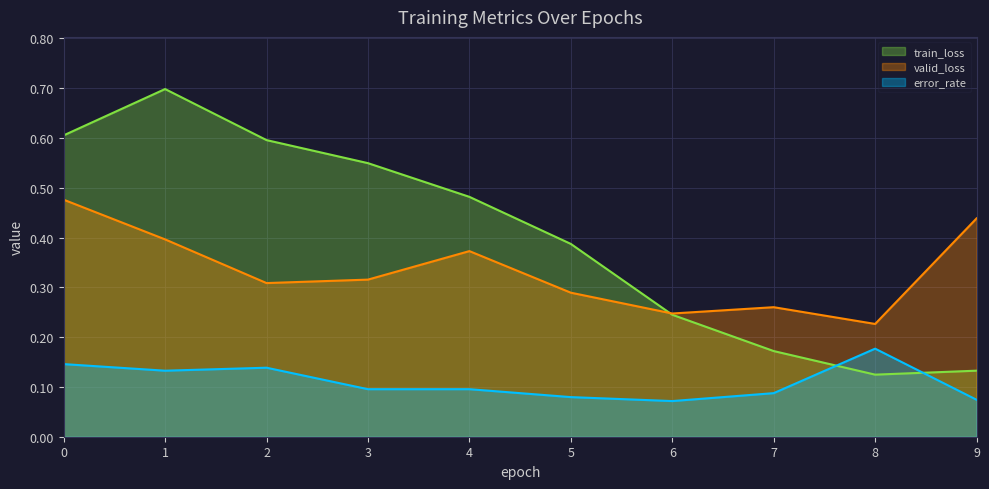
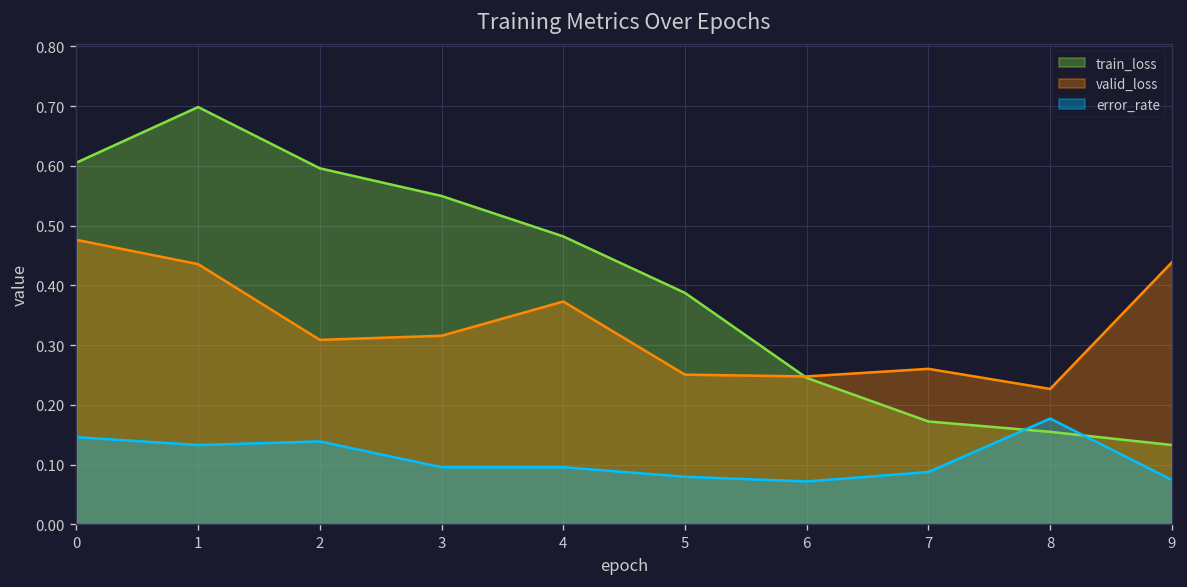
valid_loss, 1: 0.40 -> 0.44
valid_loss, 5: 0.29 -> 0.25
train_loss, 8: 0.12 -> 0.15
